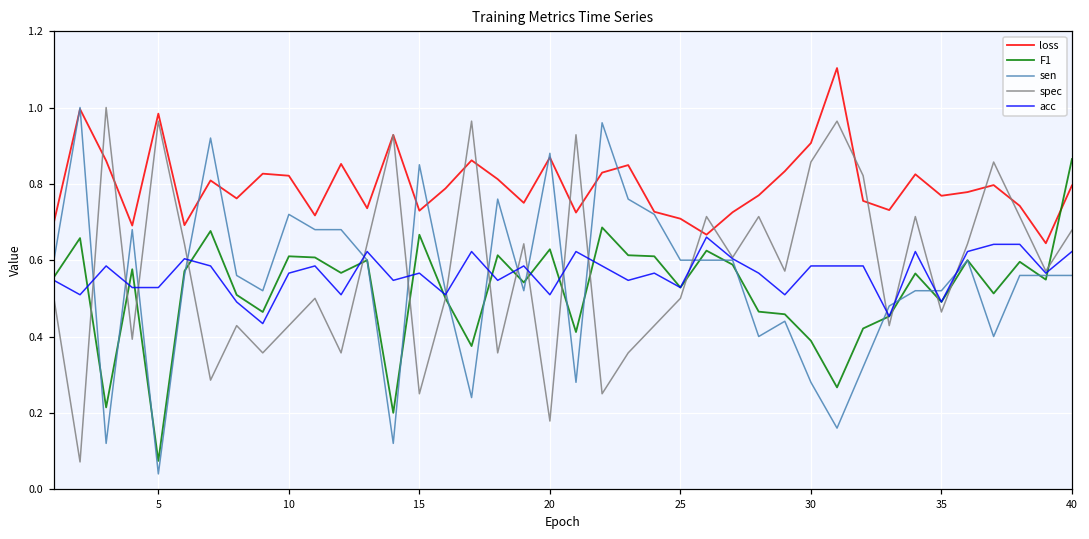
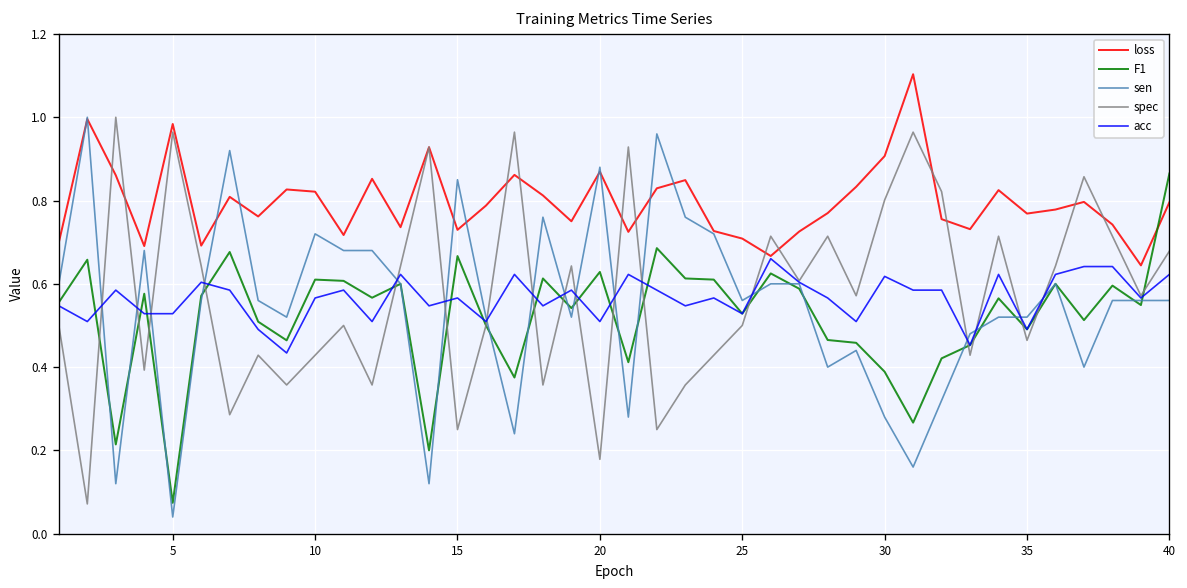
sen, 25: 0.60 -> 0.56
spec, 30: 0.86 -> 0.80
acc, 30: 0.58 -> 0.62
